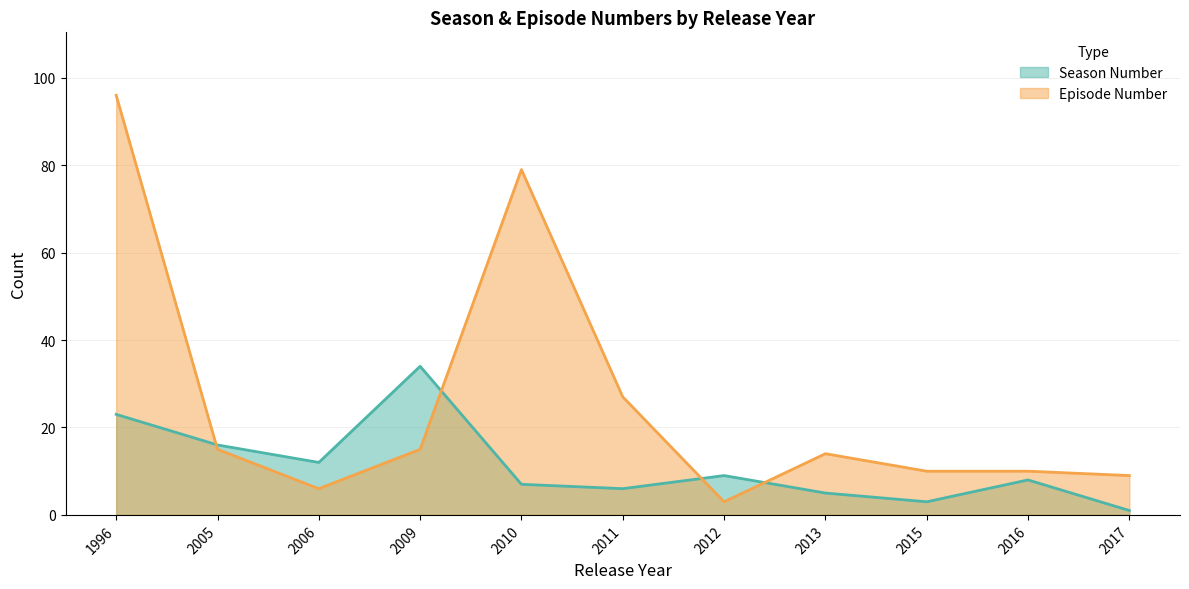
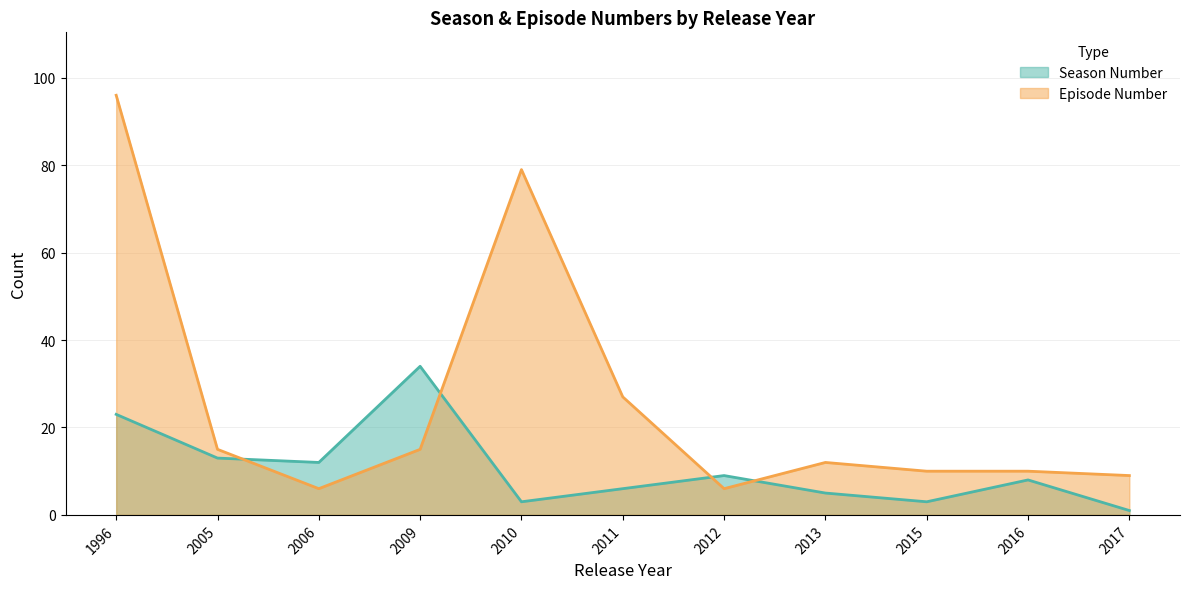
Season Number, 2005: 16 -> 13
Season Number, 2010: 7 -> 3
Episode Number, 2012: 3 -> 6
Episode Number, 2013: 14 -> 12
